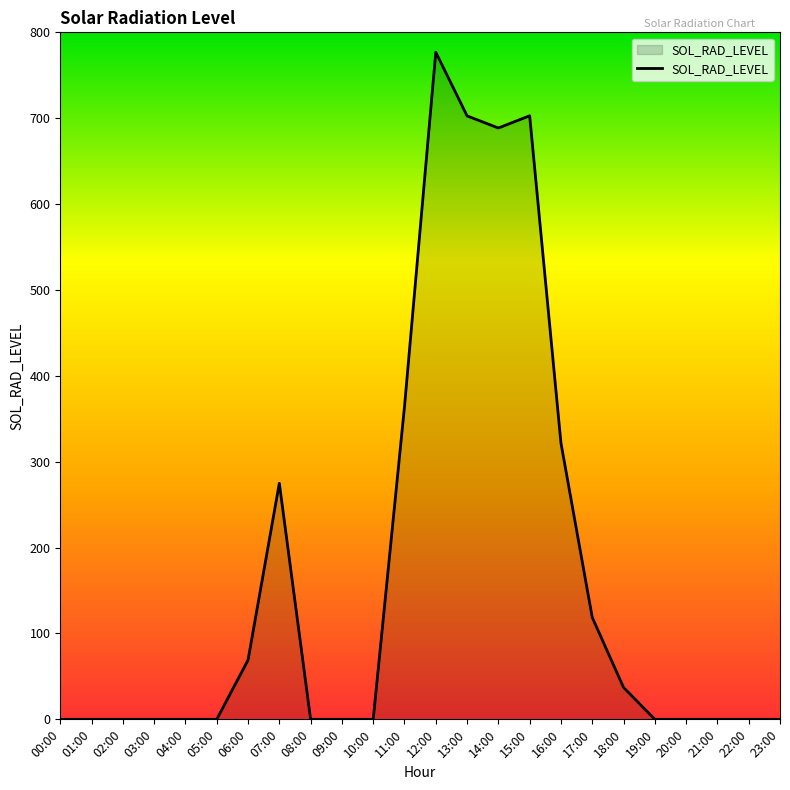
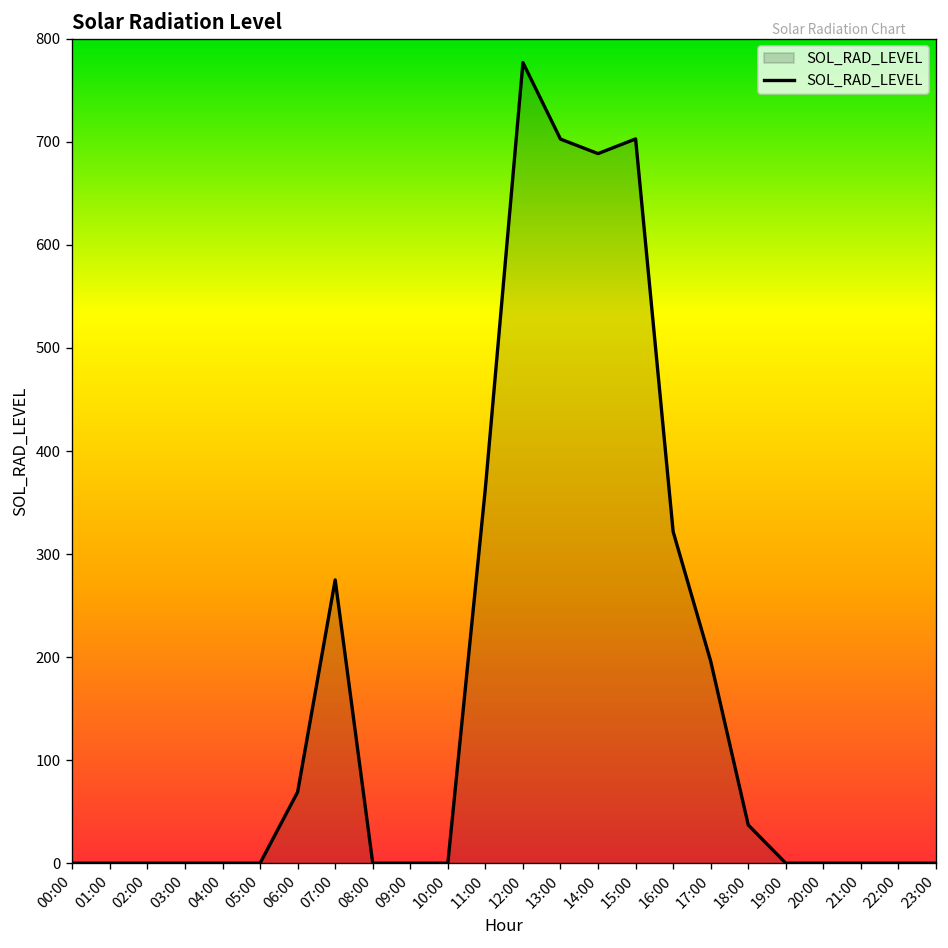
17:00: 120 -> 200
